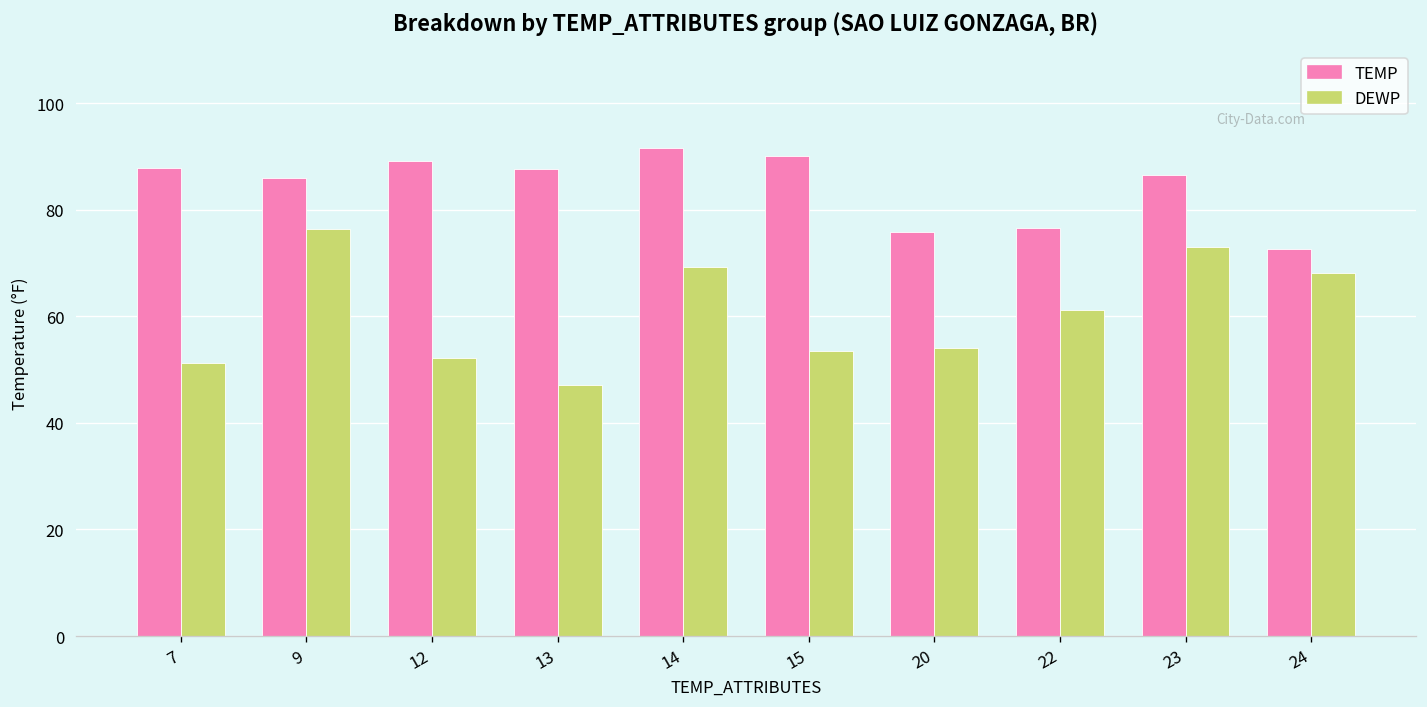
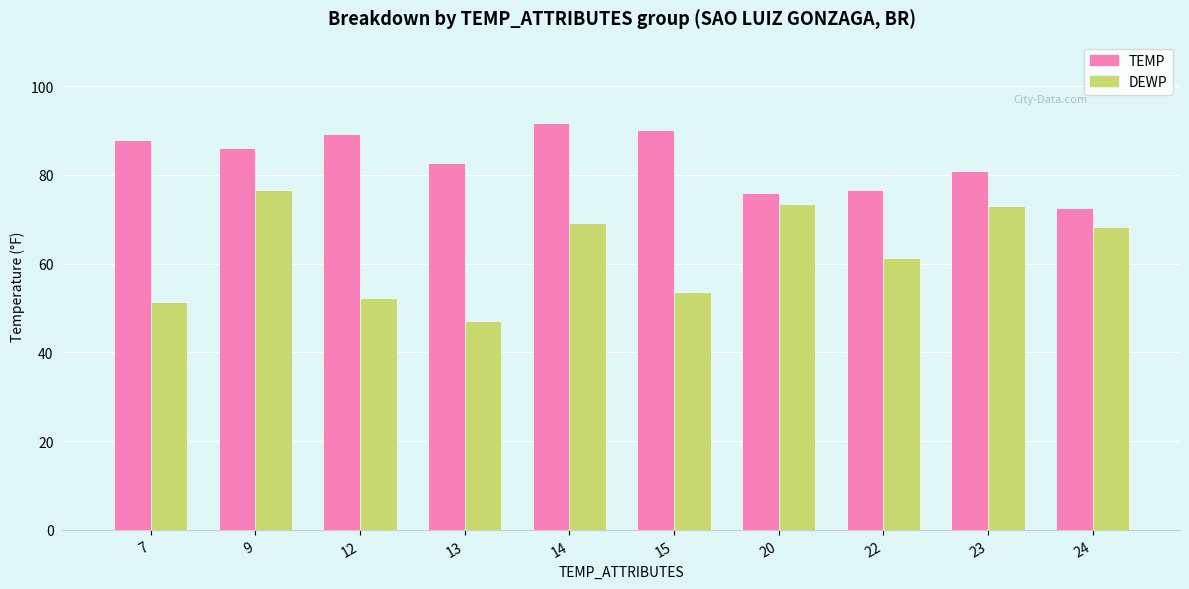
TEMP, 13: 88 -> 83
DEWP, 20: 54 -> 74
TEMP, 23: 87 -> 81
